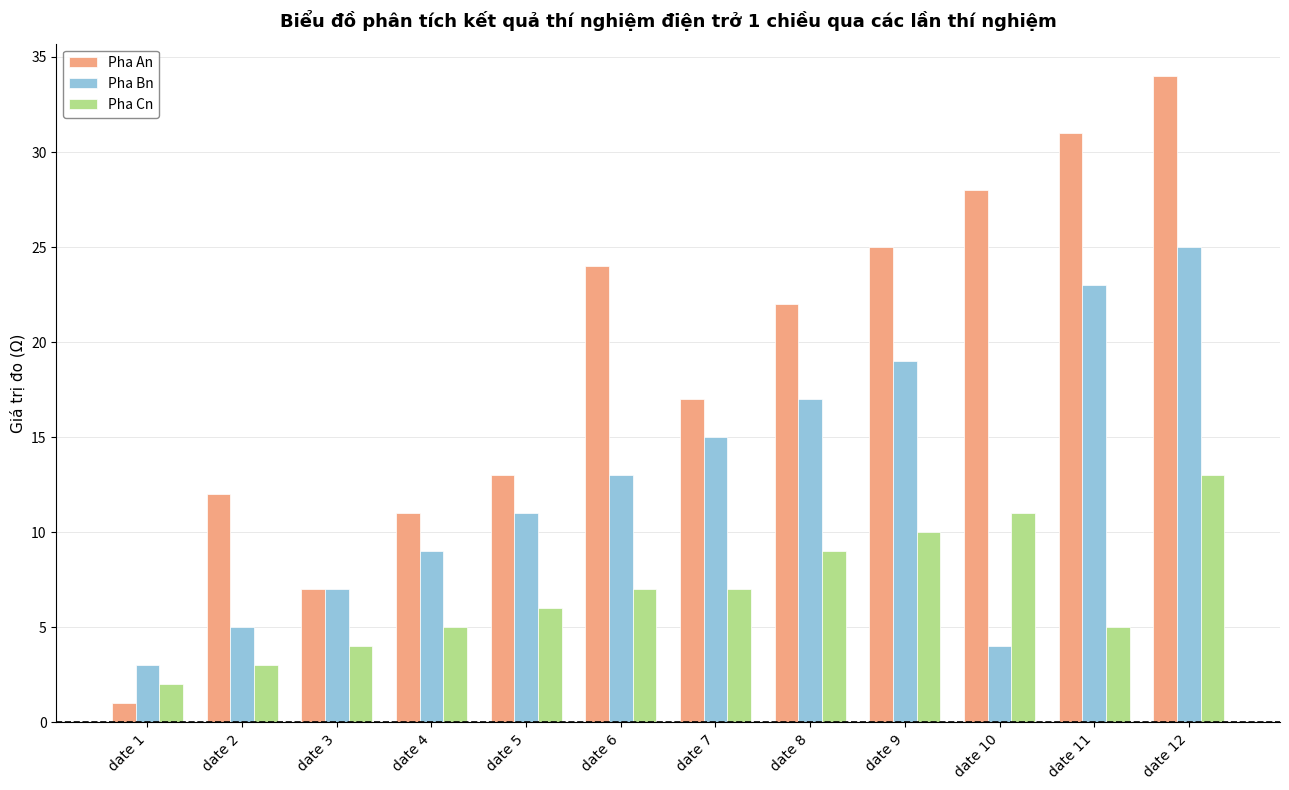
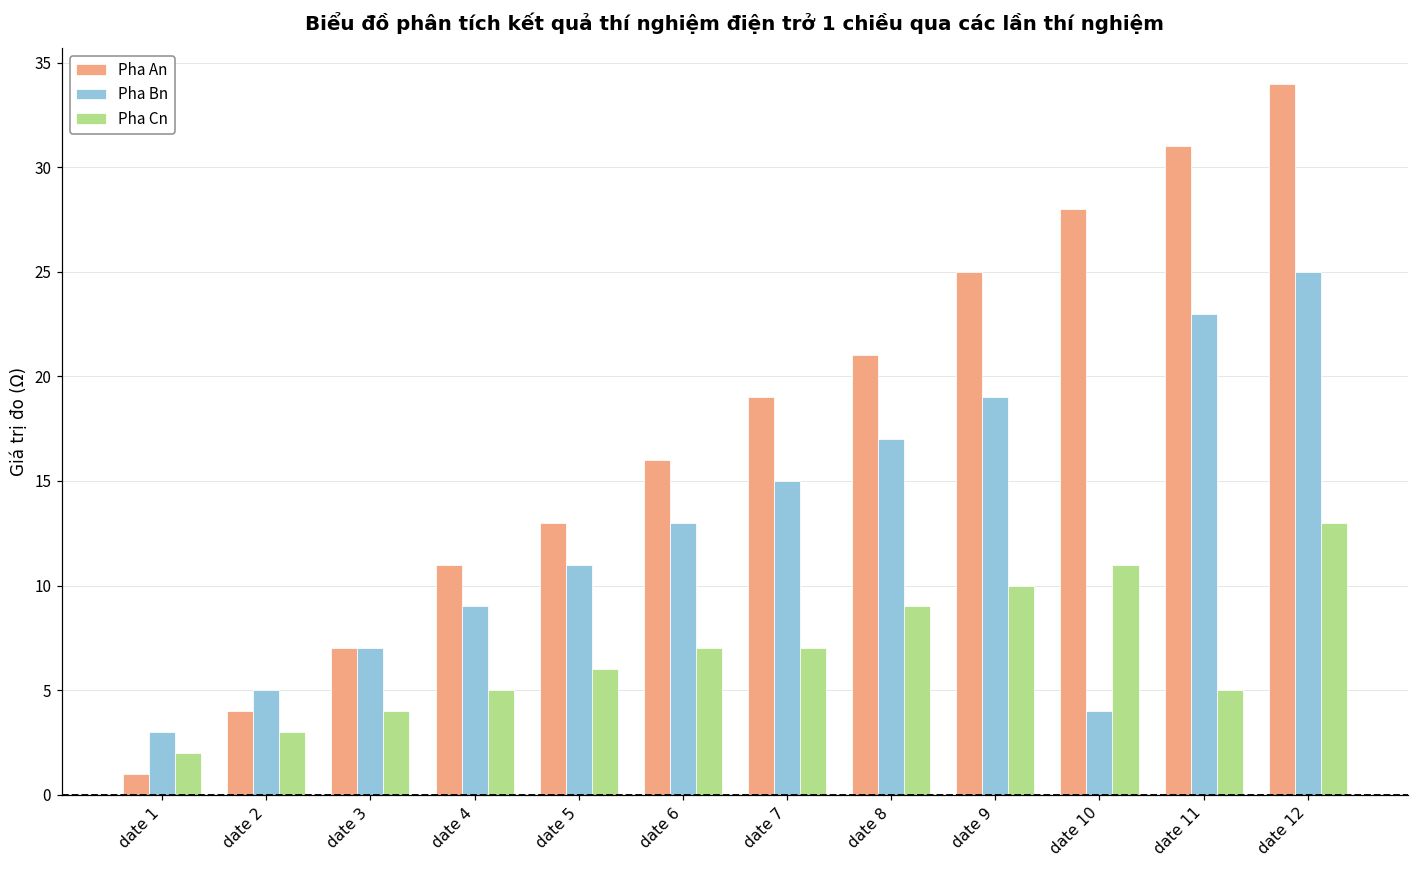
Pha An, date 2: 12 -> 4
Pha An, date 6: 24 -> 16
Pha An, date 7: 17 -> 19
Pha An, date 8: 22 -> 21
